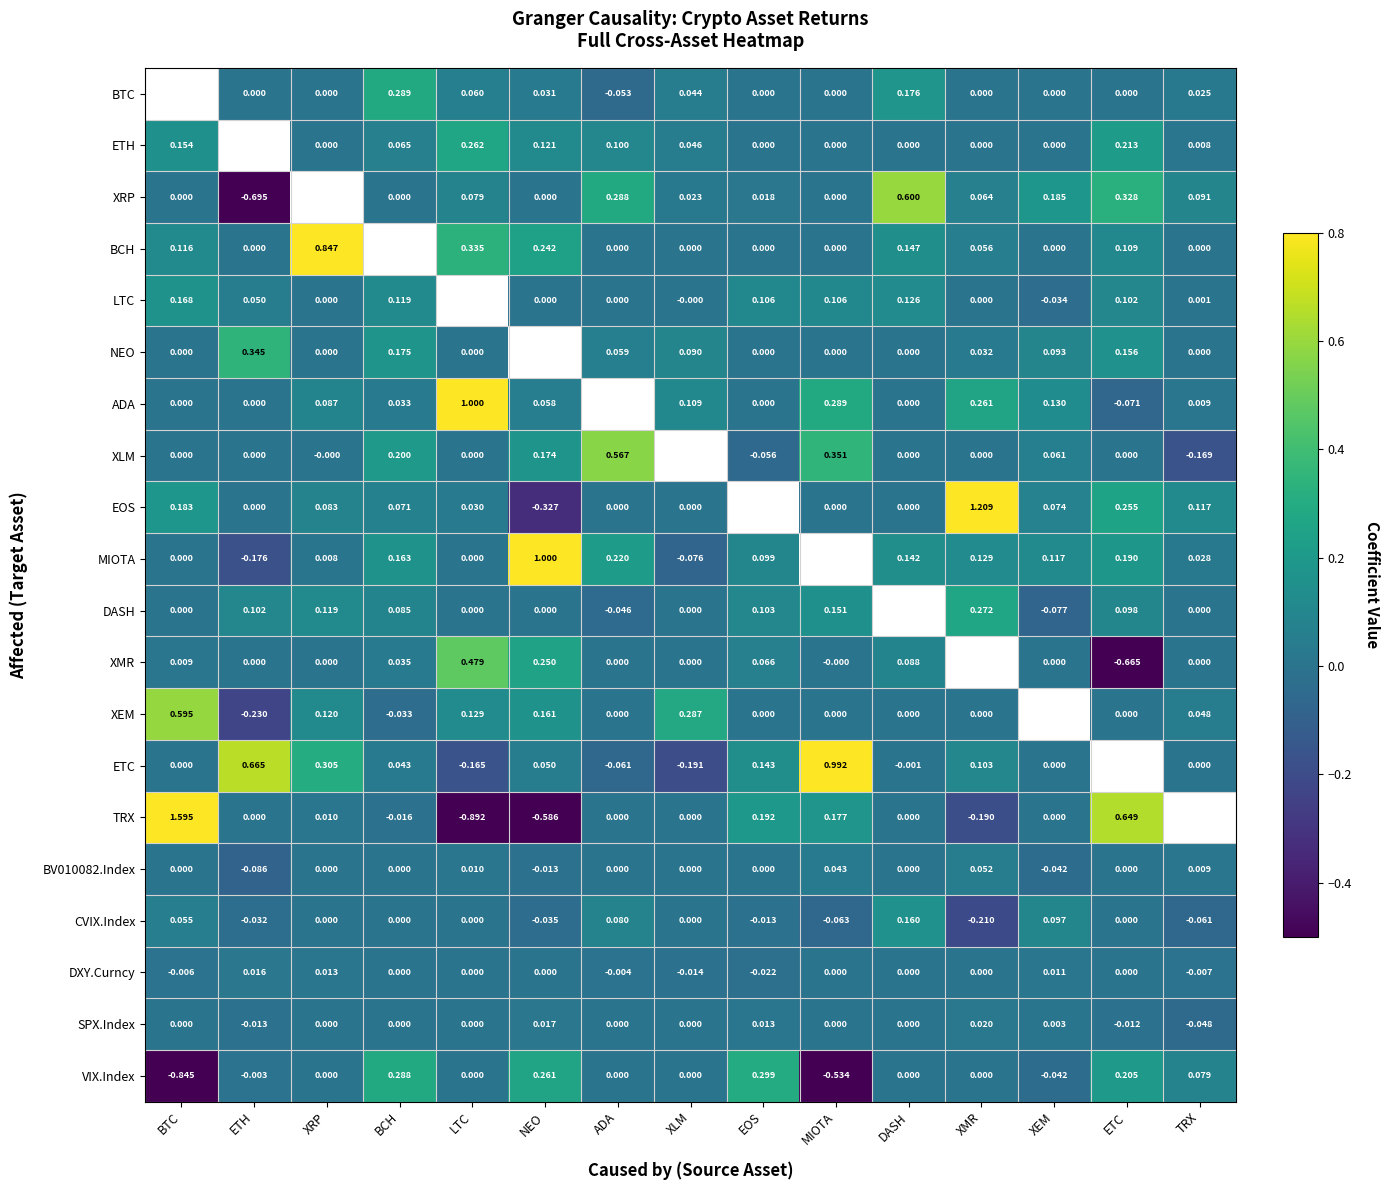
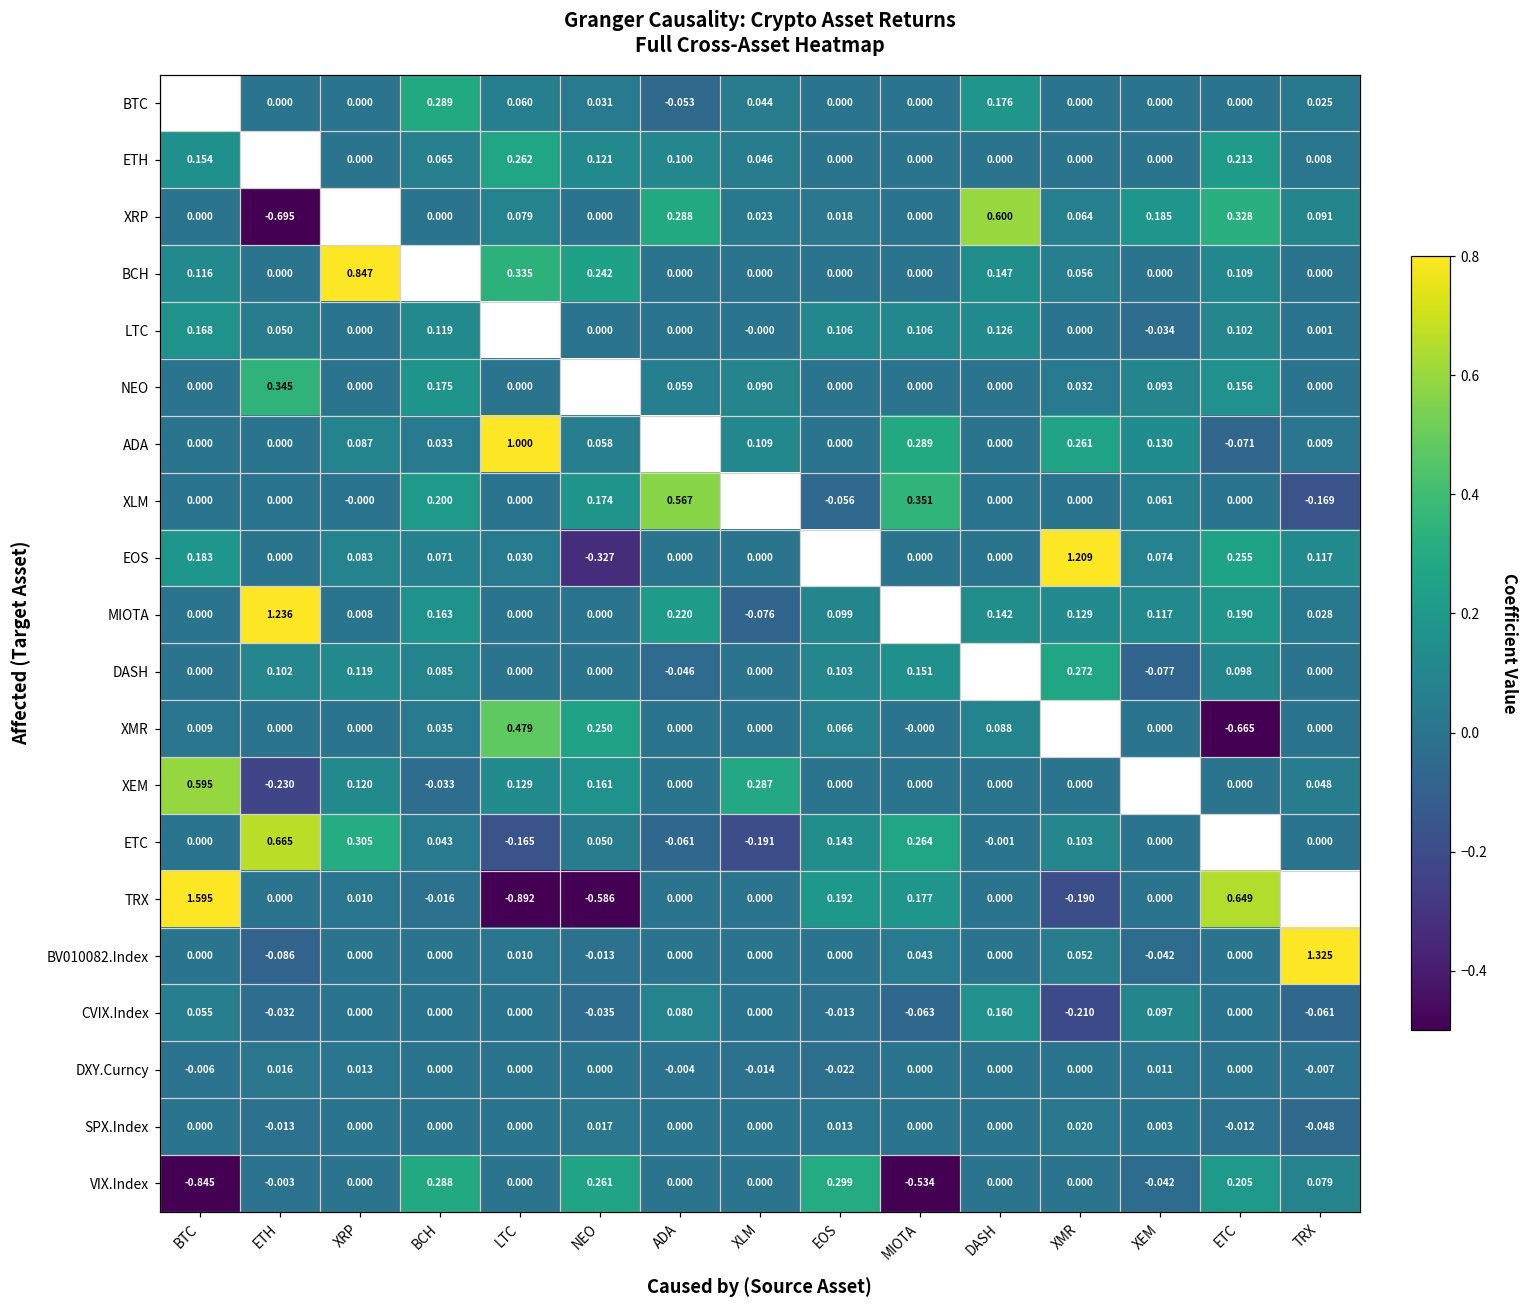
MIOTA, ETH: -0.176 -> 1.236
MIOTA, NEO: 1.000 -> 0.000
ETC, MIOTA: 0.992 -> 0.264
BV010082.Index, TRX: 0.009 -> 1.325
